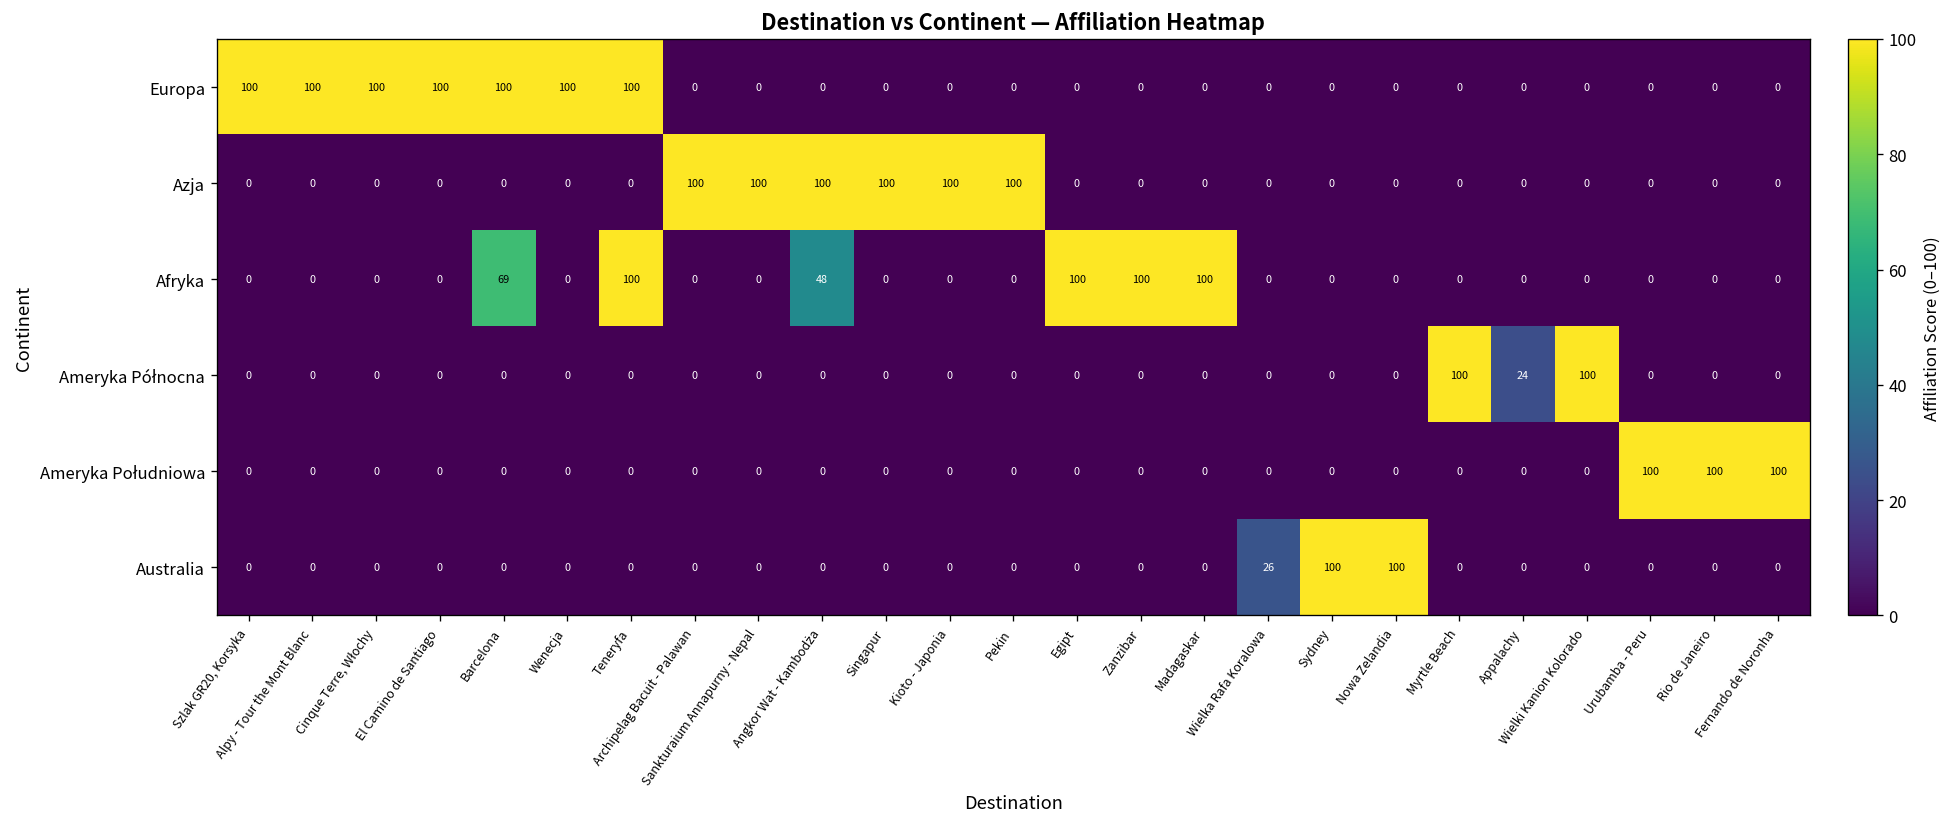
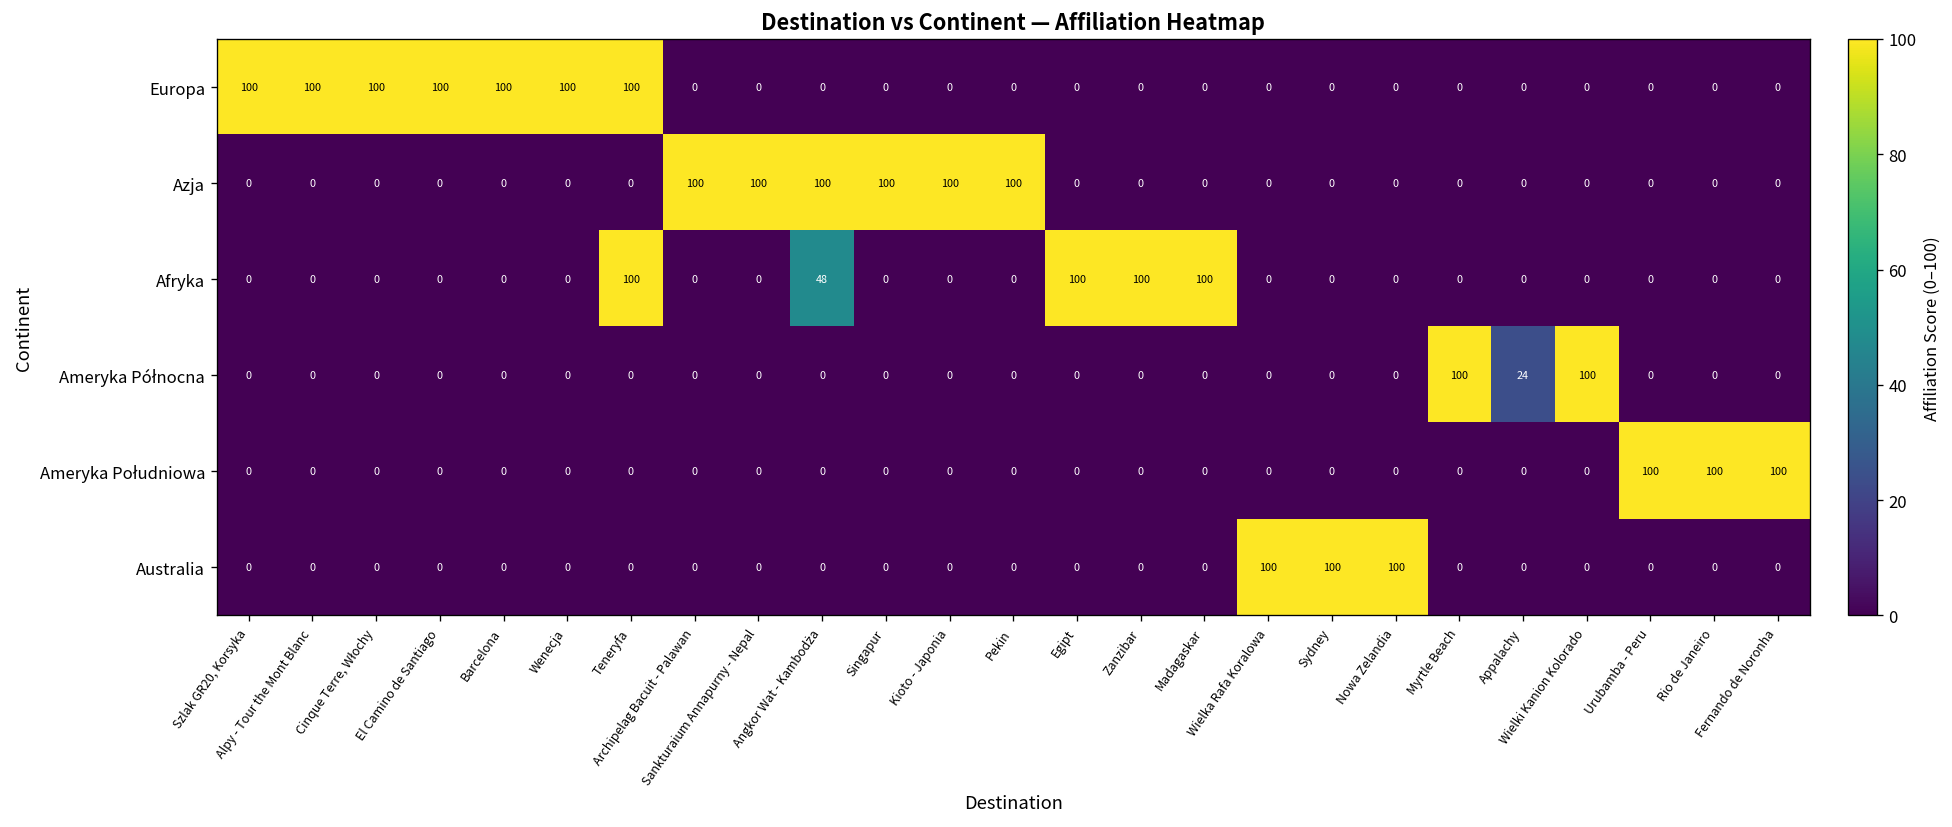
Afryka, Barcelona: 69 -> 0
Australia, Wielka Rafa Koralowa: 26 -> 100
